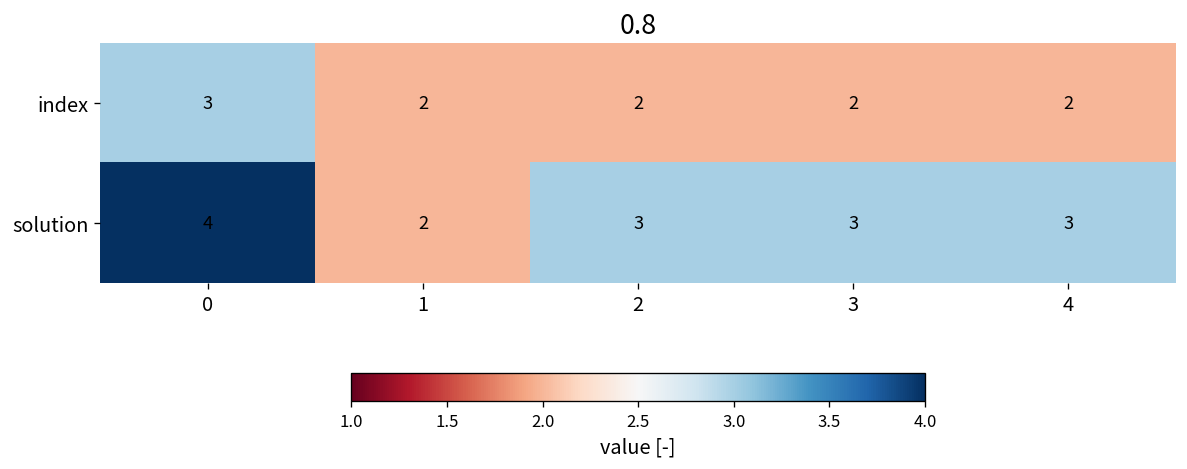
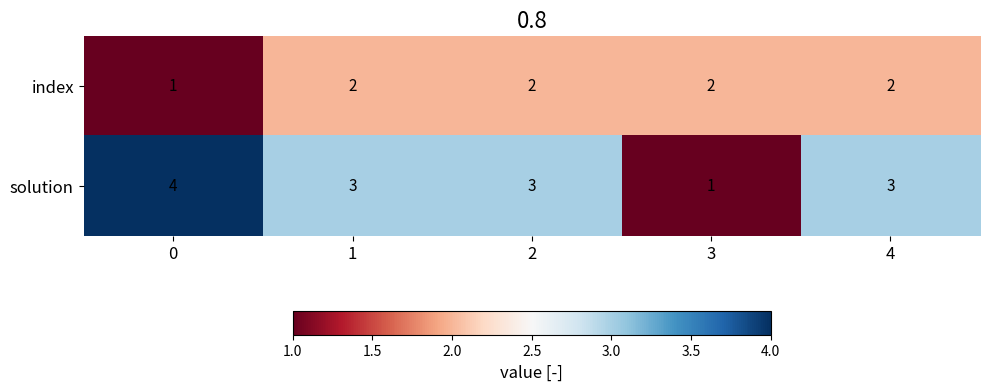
index, 0: 3 -> 1
solution, 1: 2 -> 3
solution, 3: 3 -> 1
